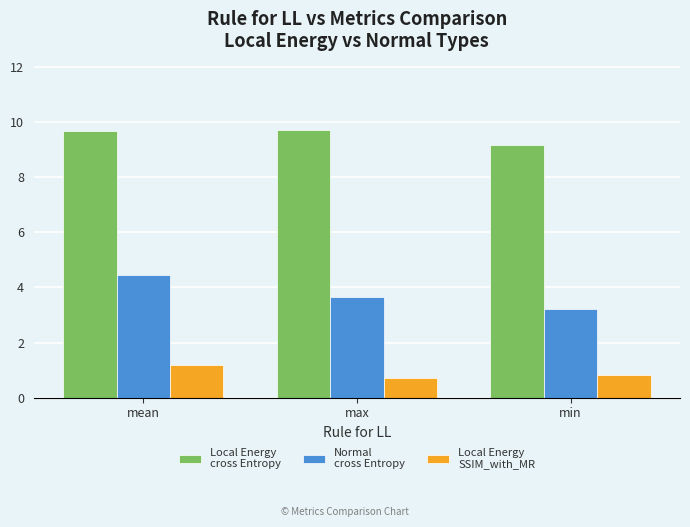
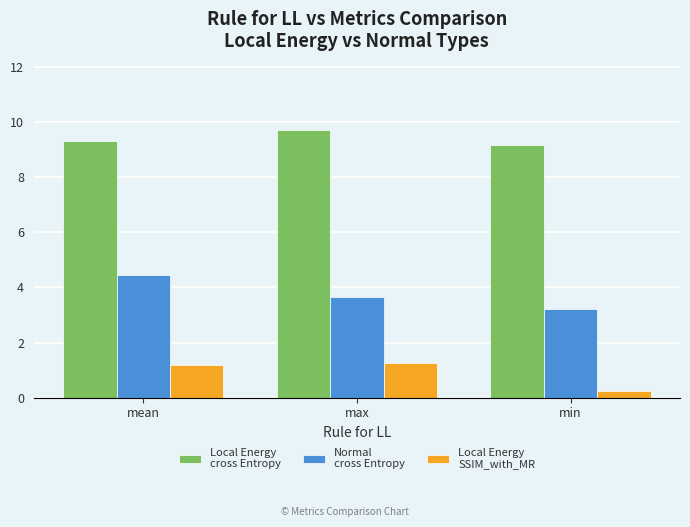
Local Energy cross Entropy, mean: 9.7 -> 9.3
Local Energy SSIM_with_MR, max: 0.7 -> 1.2
Local Energy SSIM_with_MR, min: 0.8 -> 0.2
